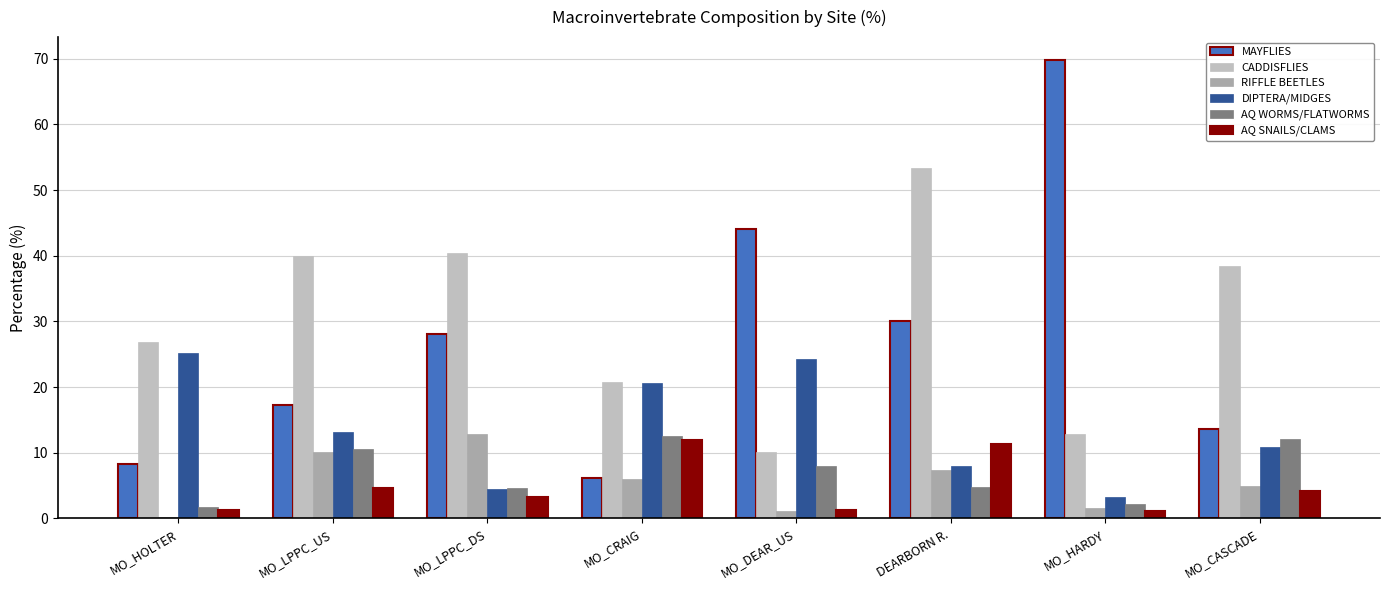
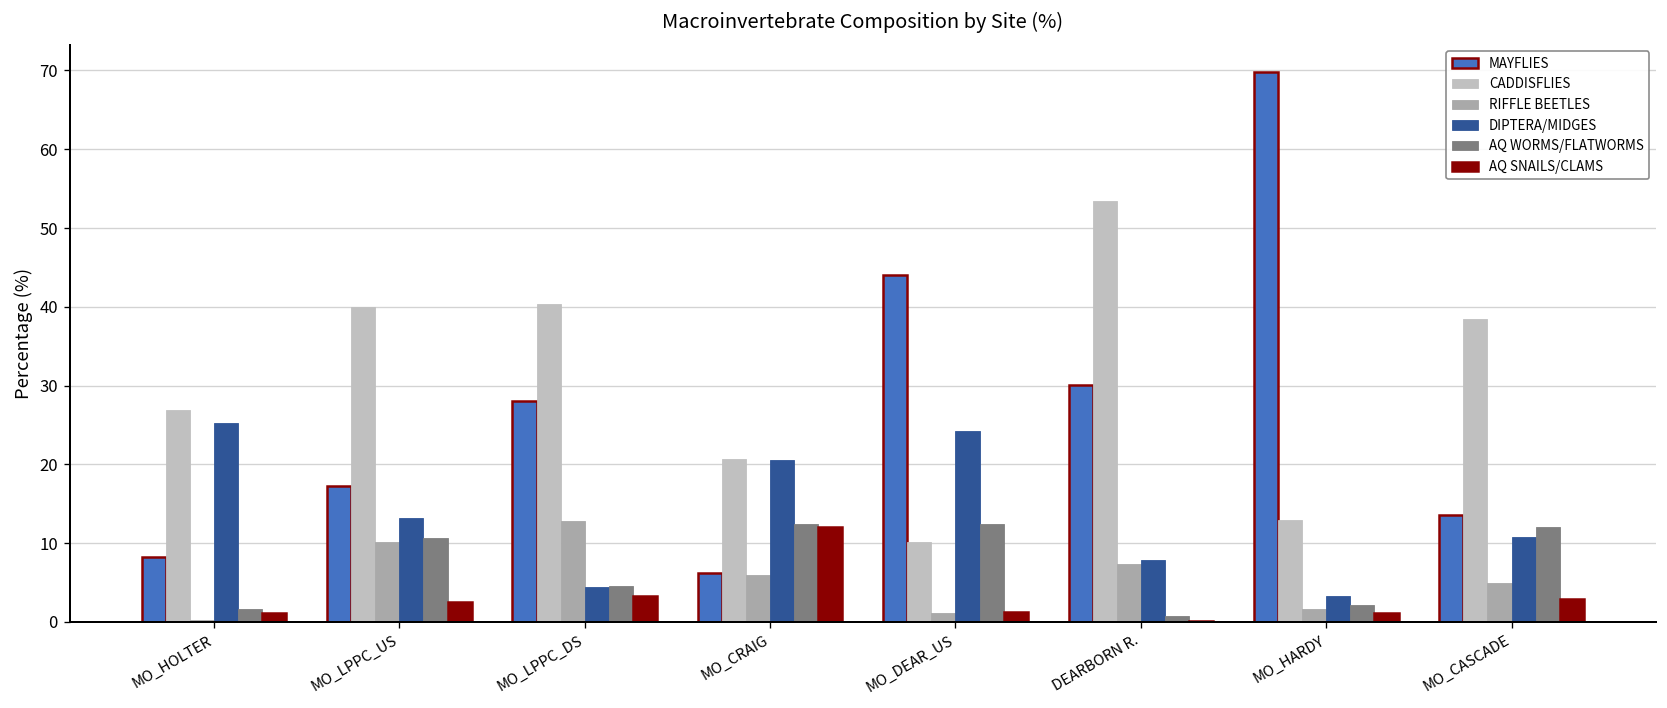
AQ SNAILS/CLAMS, MO_LPPC_US: 5 -> 3
AQ WORMS/FLATWORMS, MO_DEAR_US: 8 -> 13
AQ WORMS/FLATWORMS, DEARBORN R.: 5 -> 1
AQ SNAILS/CLAMS, DEARBORN R.: 11 -> 0
AQ SNAILS/CLAMS, MO_CASCADE: 4 -> 3
